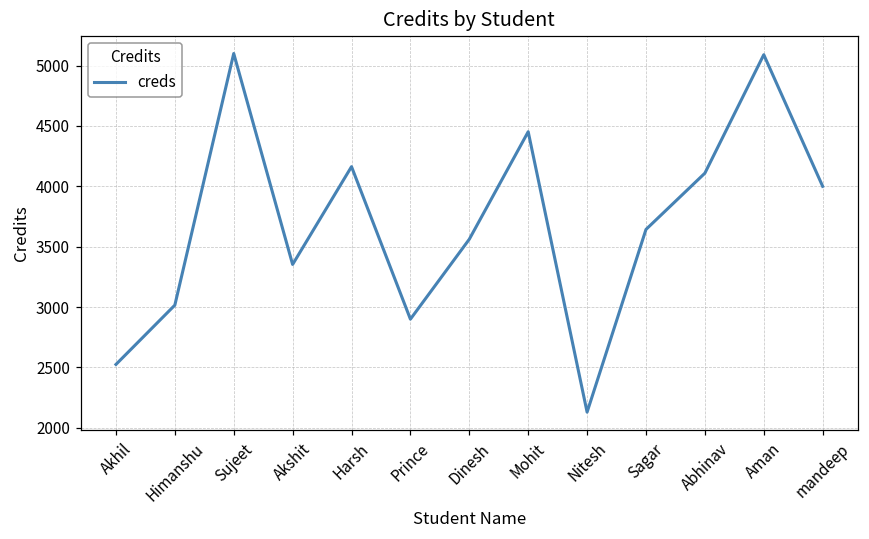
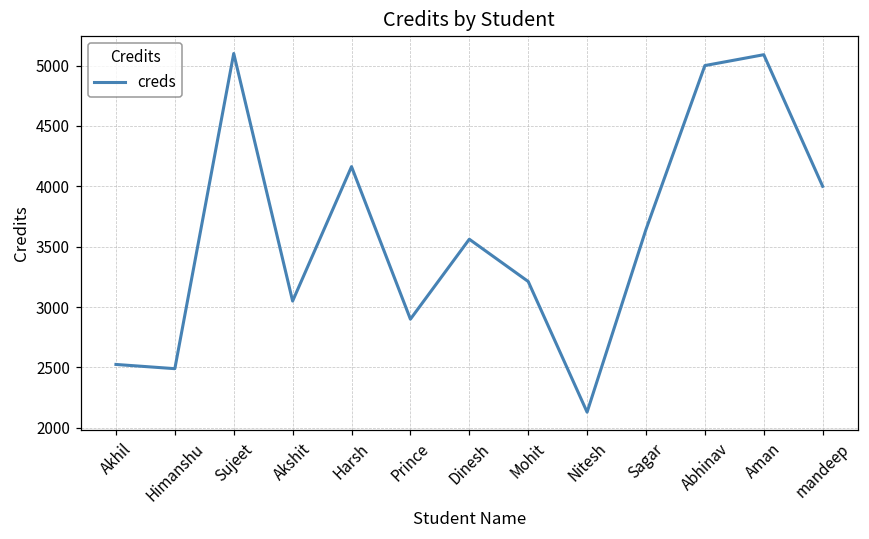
Himanshu: 3020 -> 2490
Akshit: 3350 -> 3050
Mohit: 4450 -> 3210
Abhinav: 4110 -> 5000
